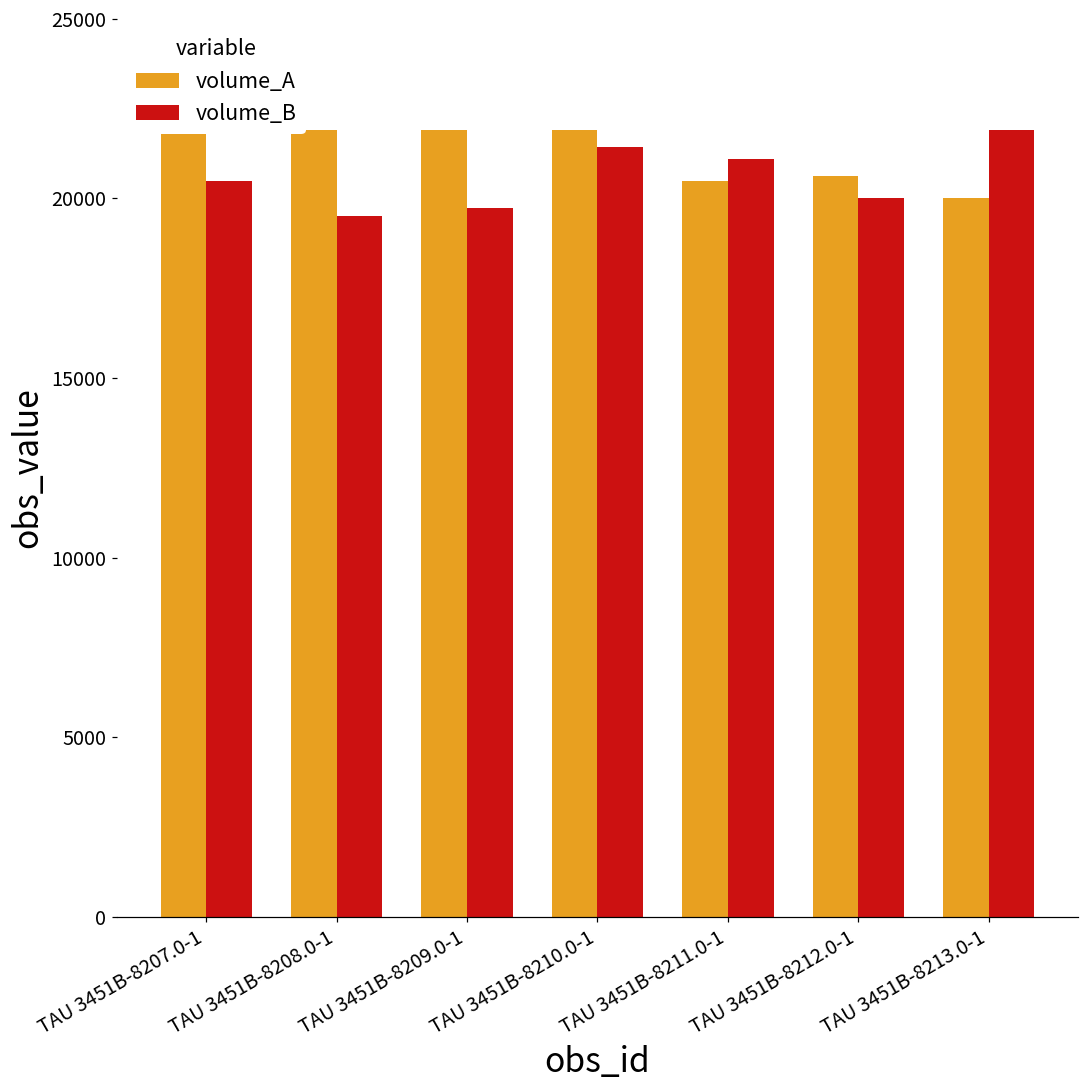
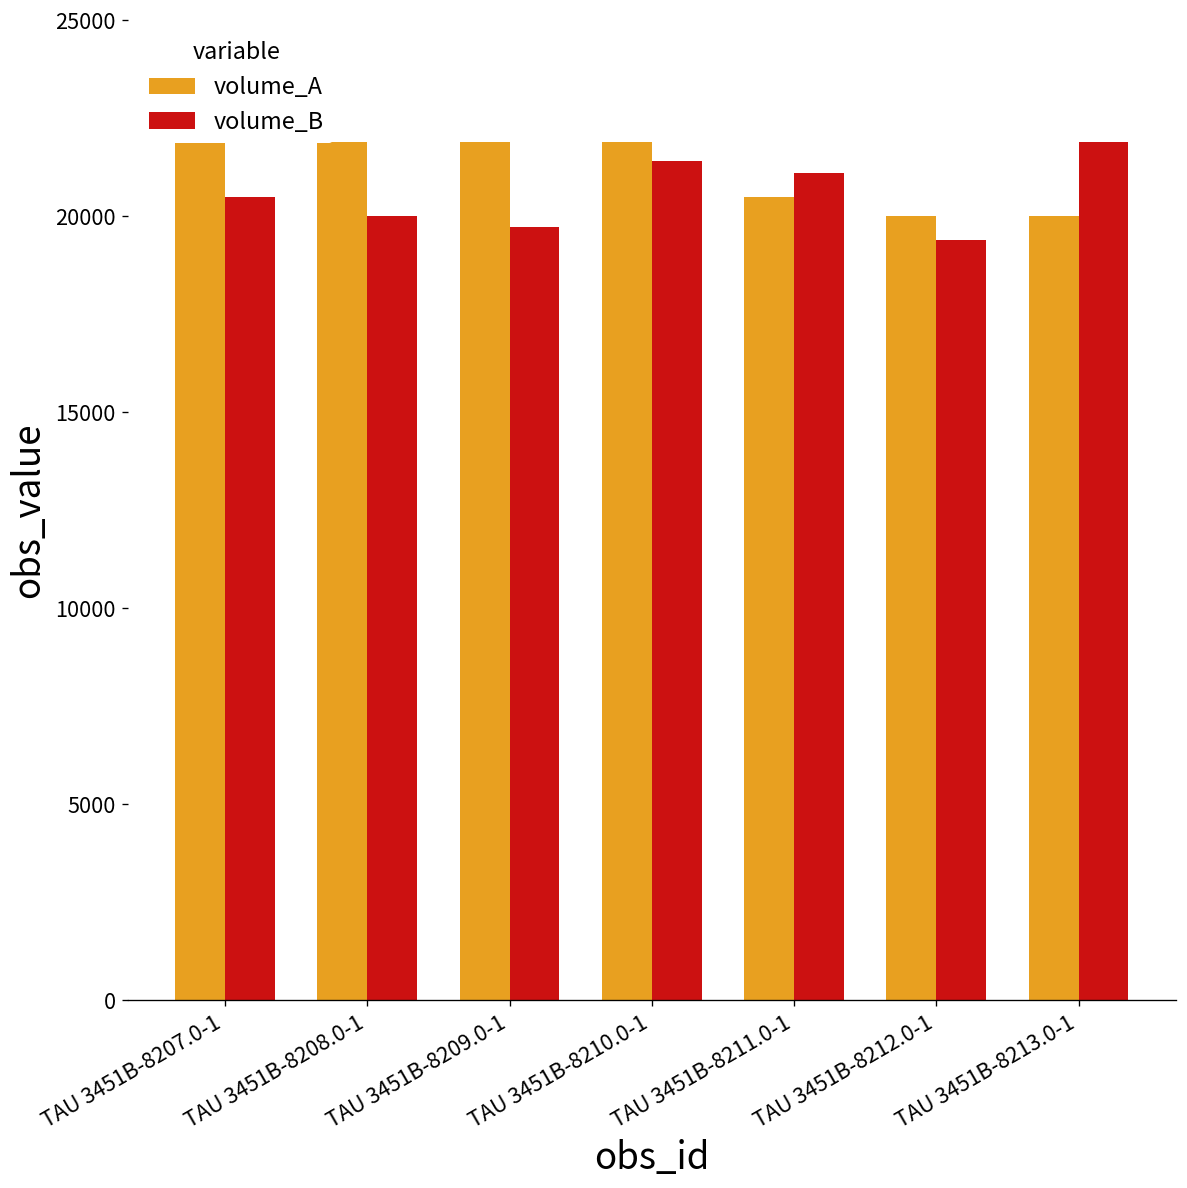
volume_B, TAU 3451B-8208.0-1: 19500 -> 20000
volume_A, TAU 3451B-8212.0-1: 20600 -> 20000
volume_B, TAU 3451B-8212.0-1: 20000 -> 19400
